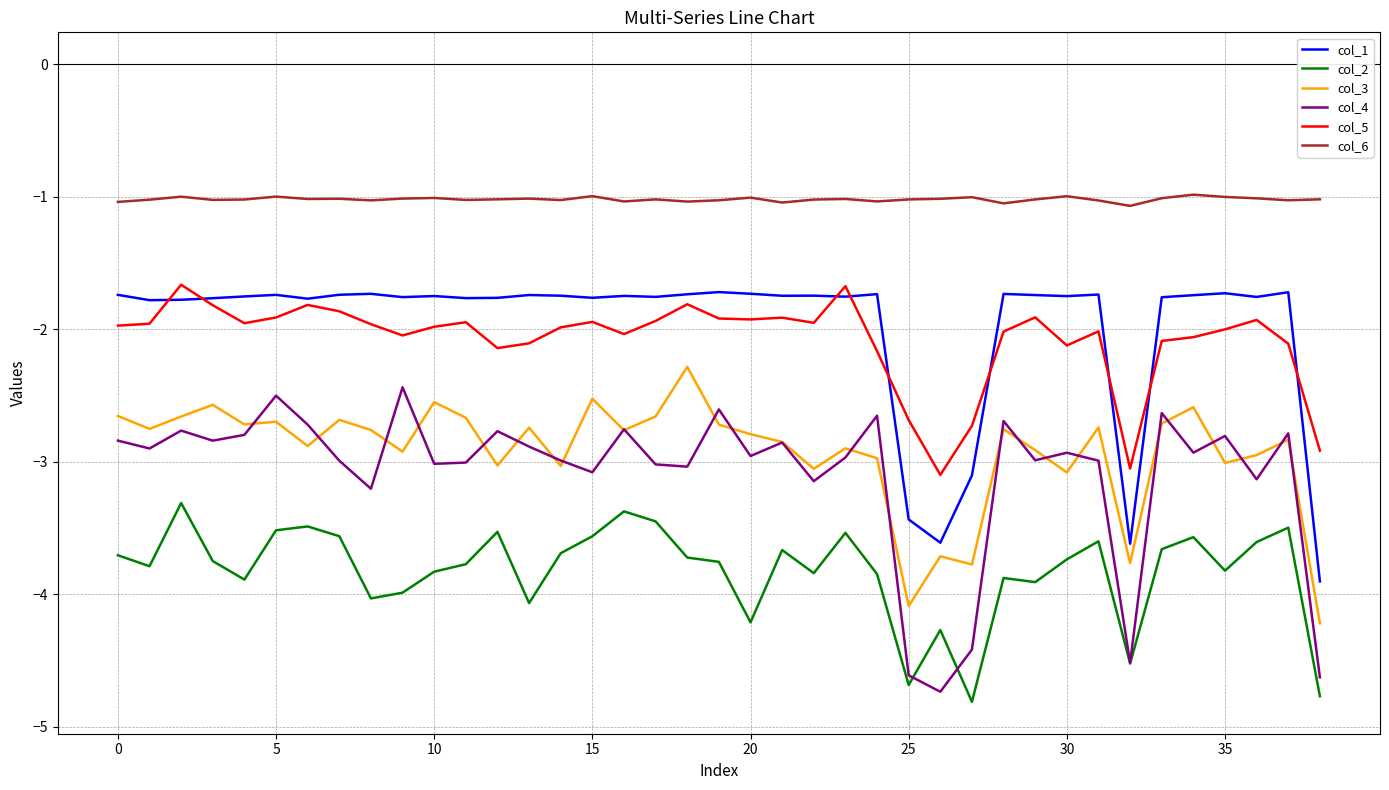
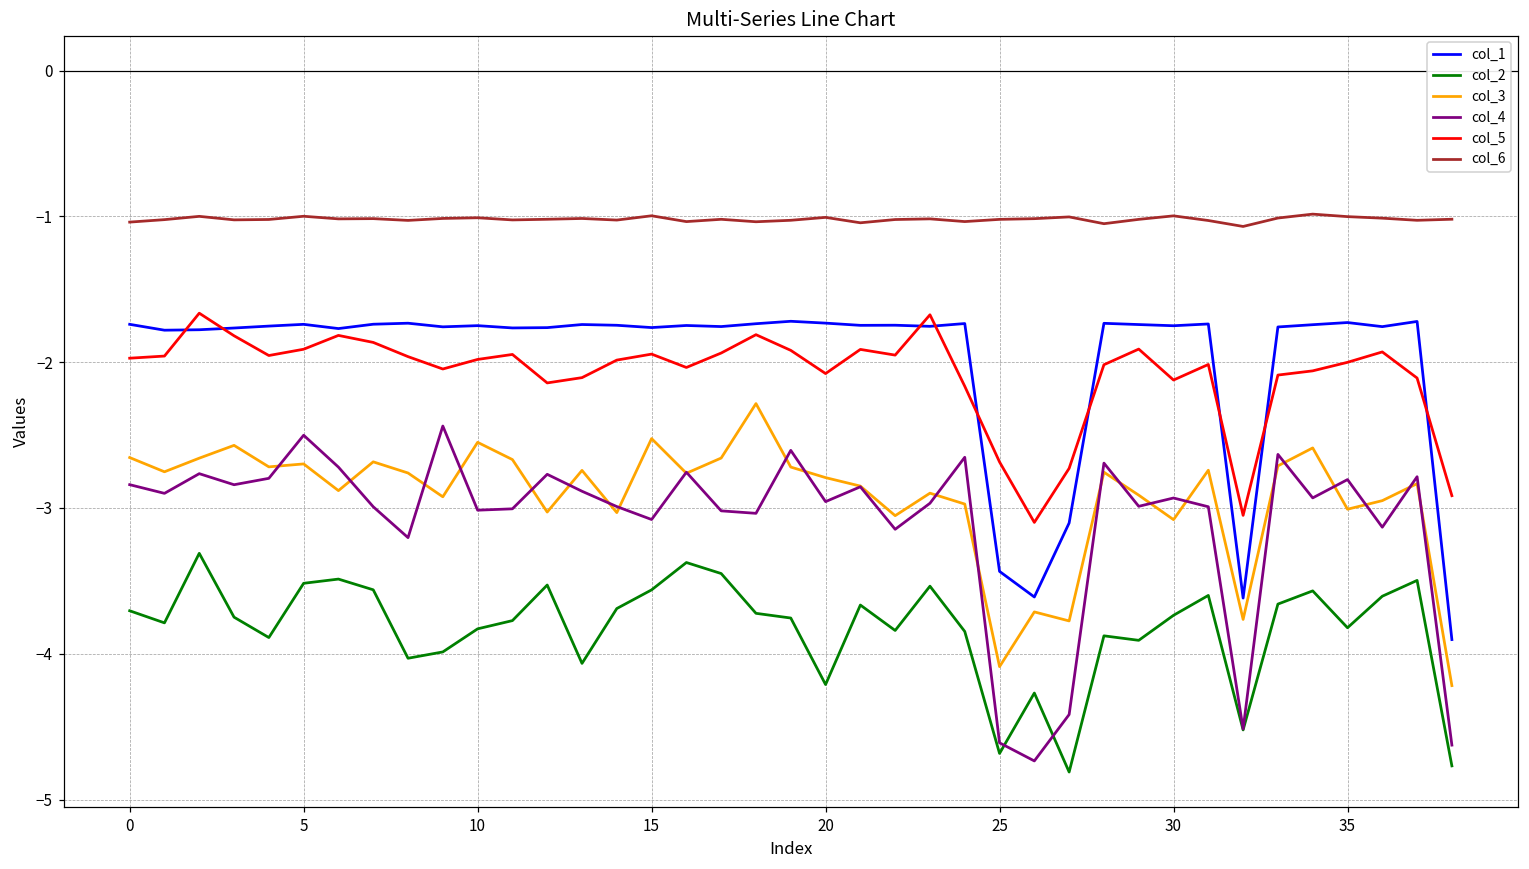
col_5, 20: -1.93 -> -2.08
